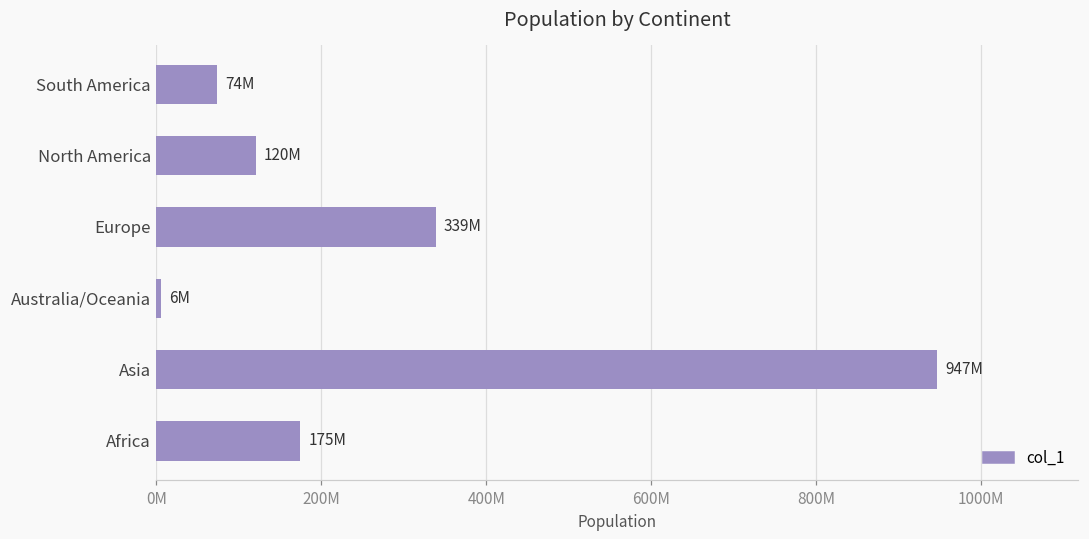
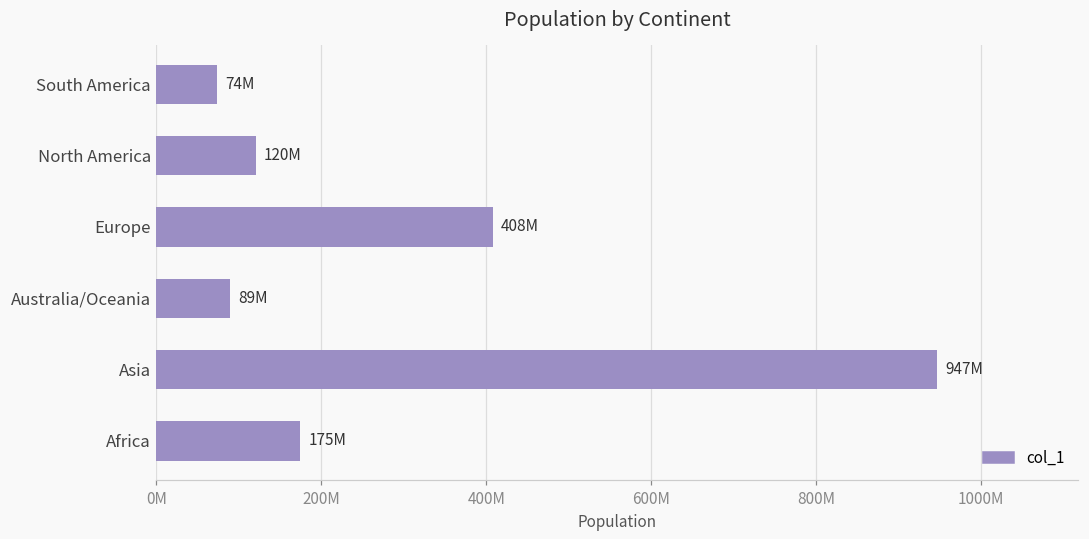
Europe: 339M -> 408M
Australia/Oceania: 6M -> 89M
